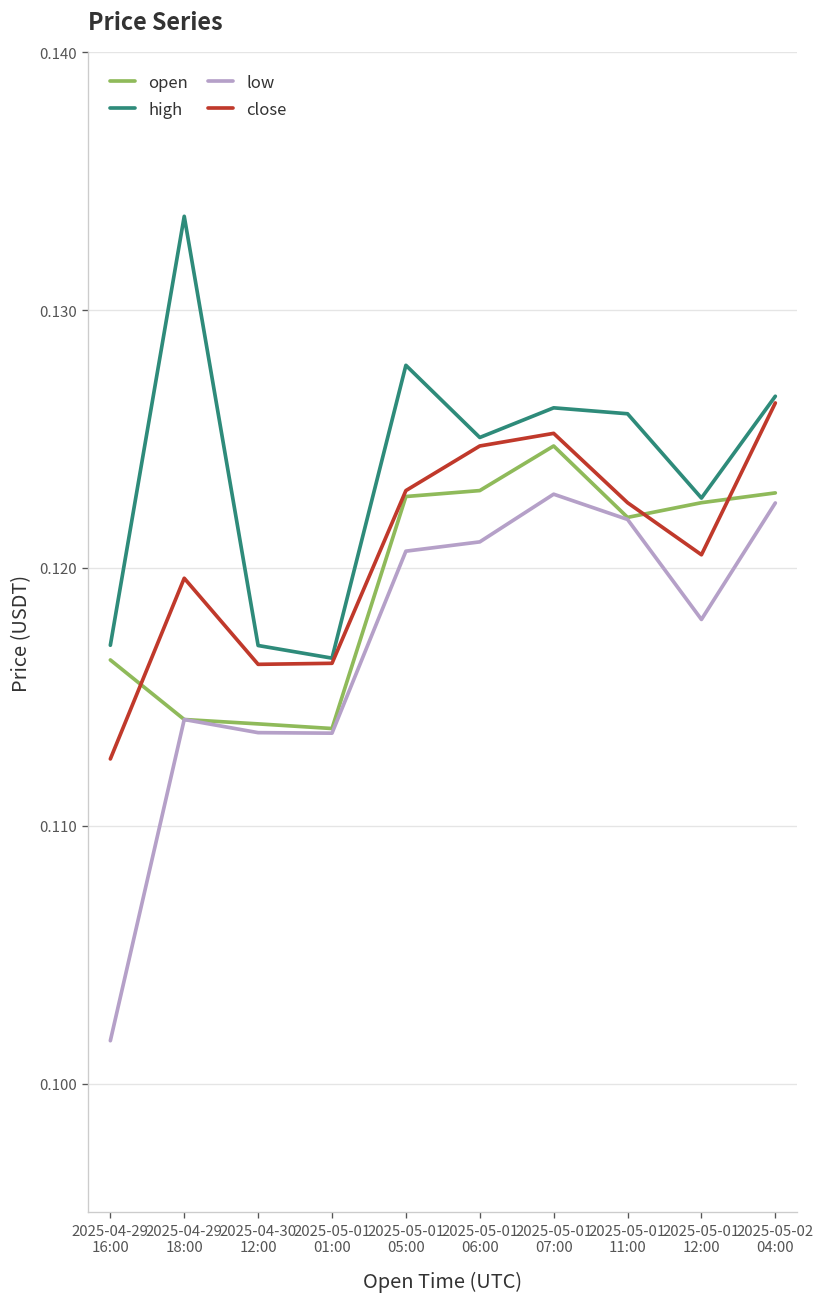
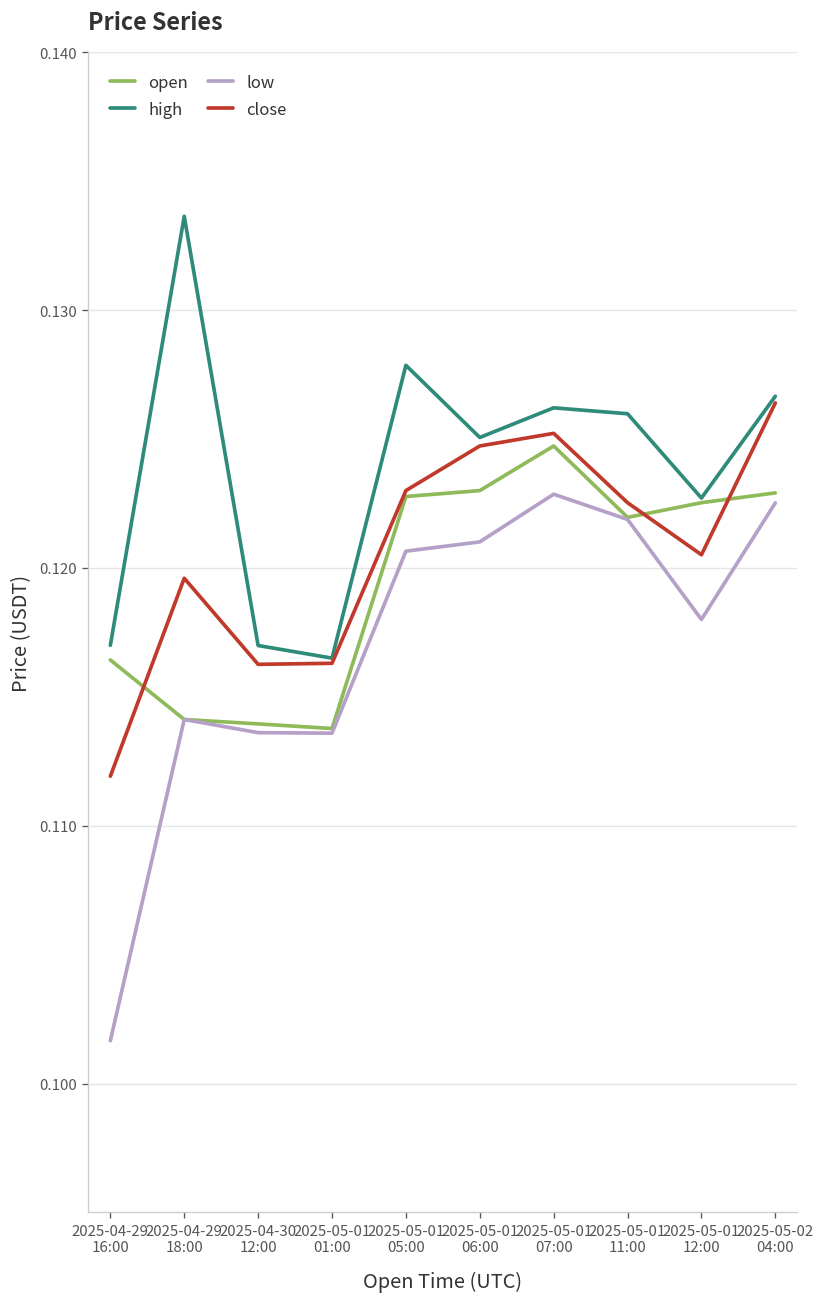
close, 2025-04-29 16:00: 0.1126 -> 0.1119
